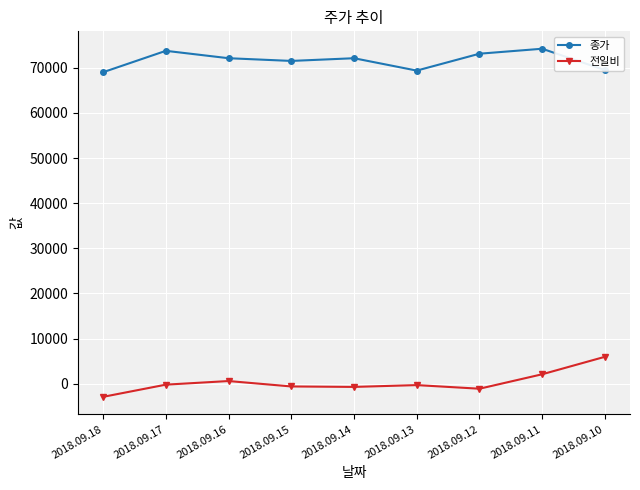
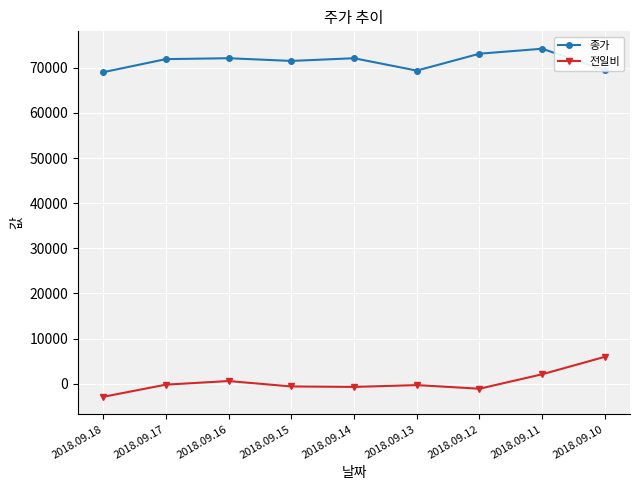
종가, 2018.09.17: 74000 -> 72000
